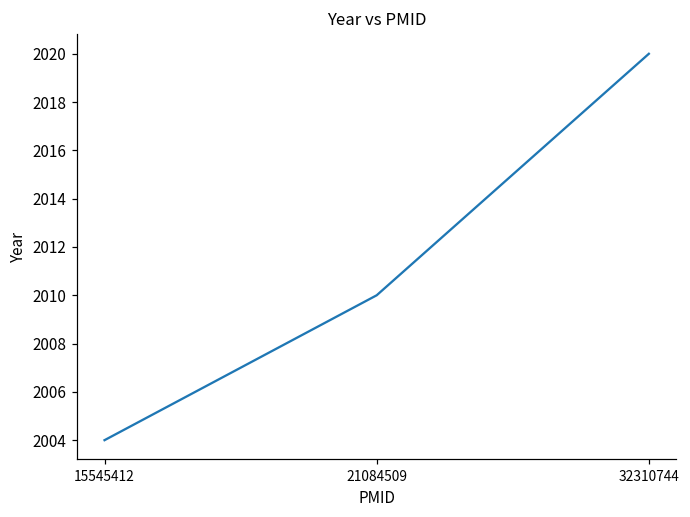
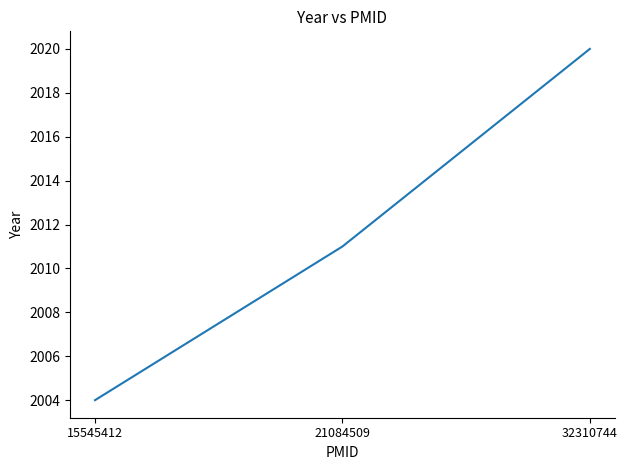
21084509: 2010 -> 2011
